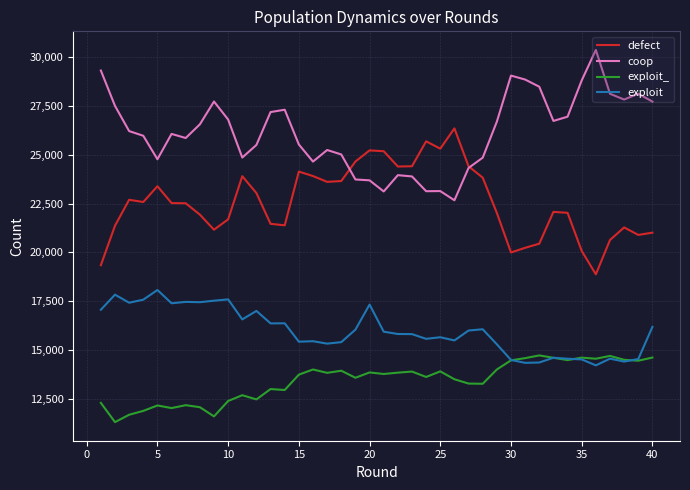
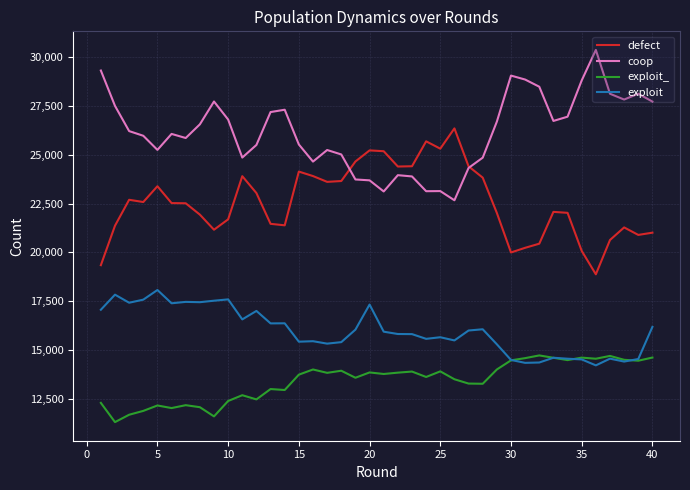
coop, 5: 24,800 -> 25,300
